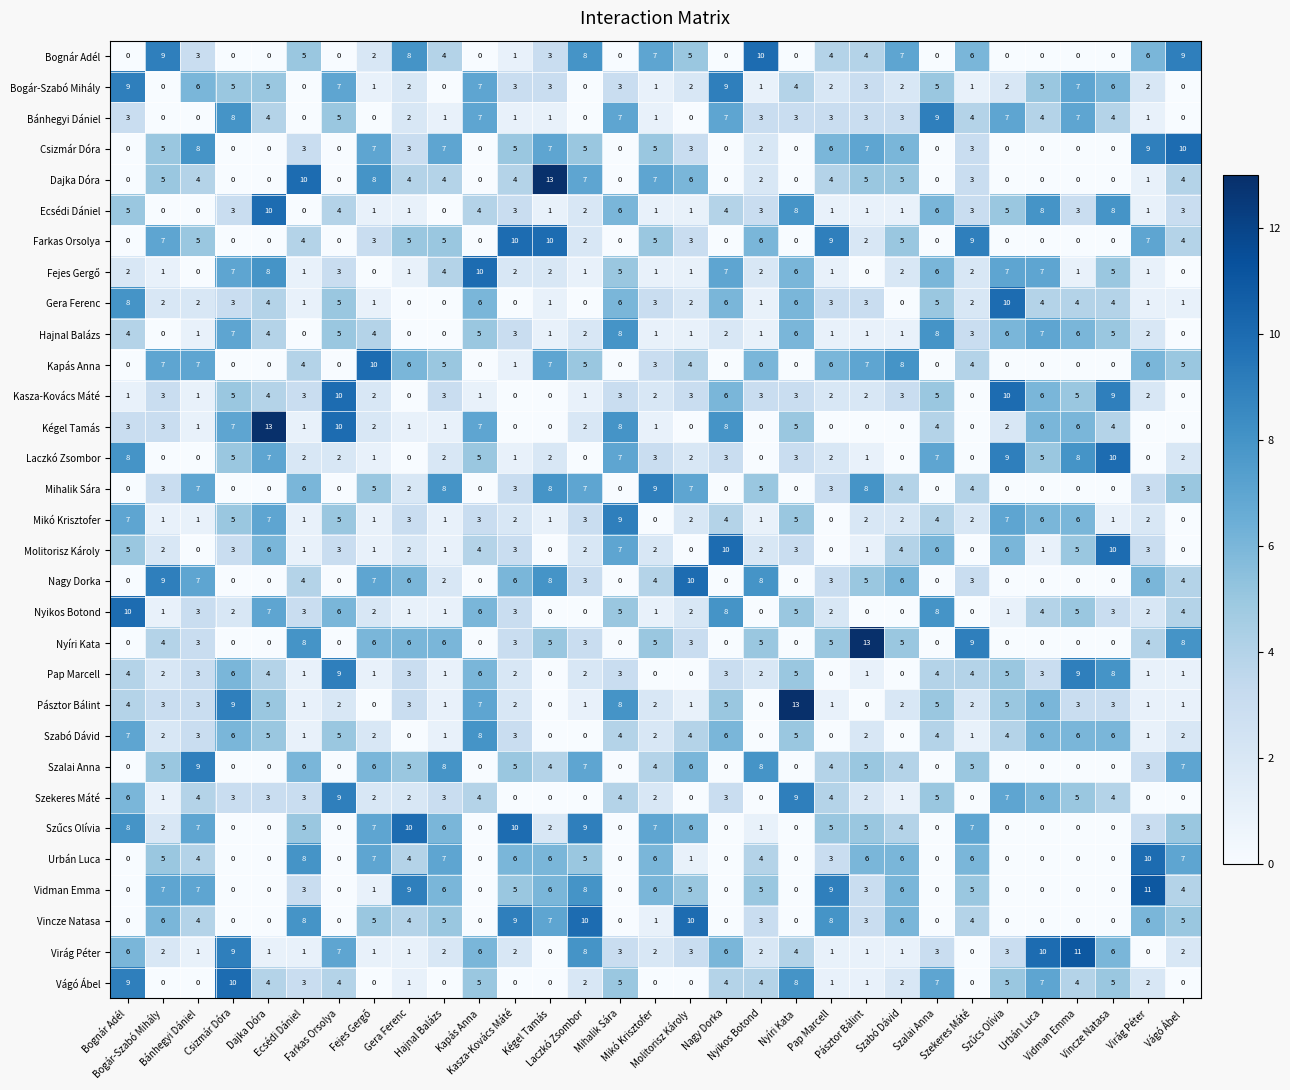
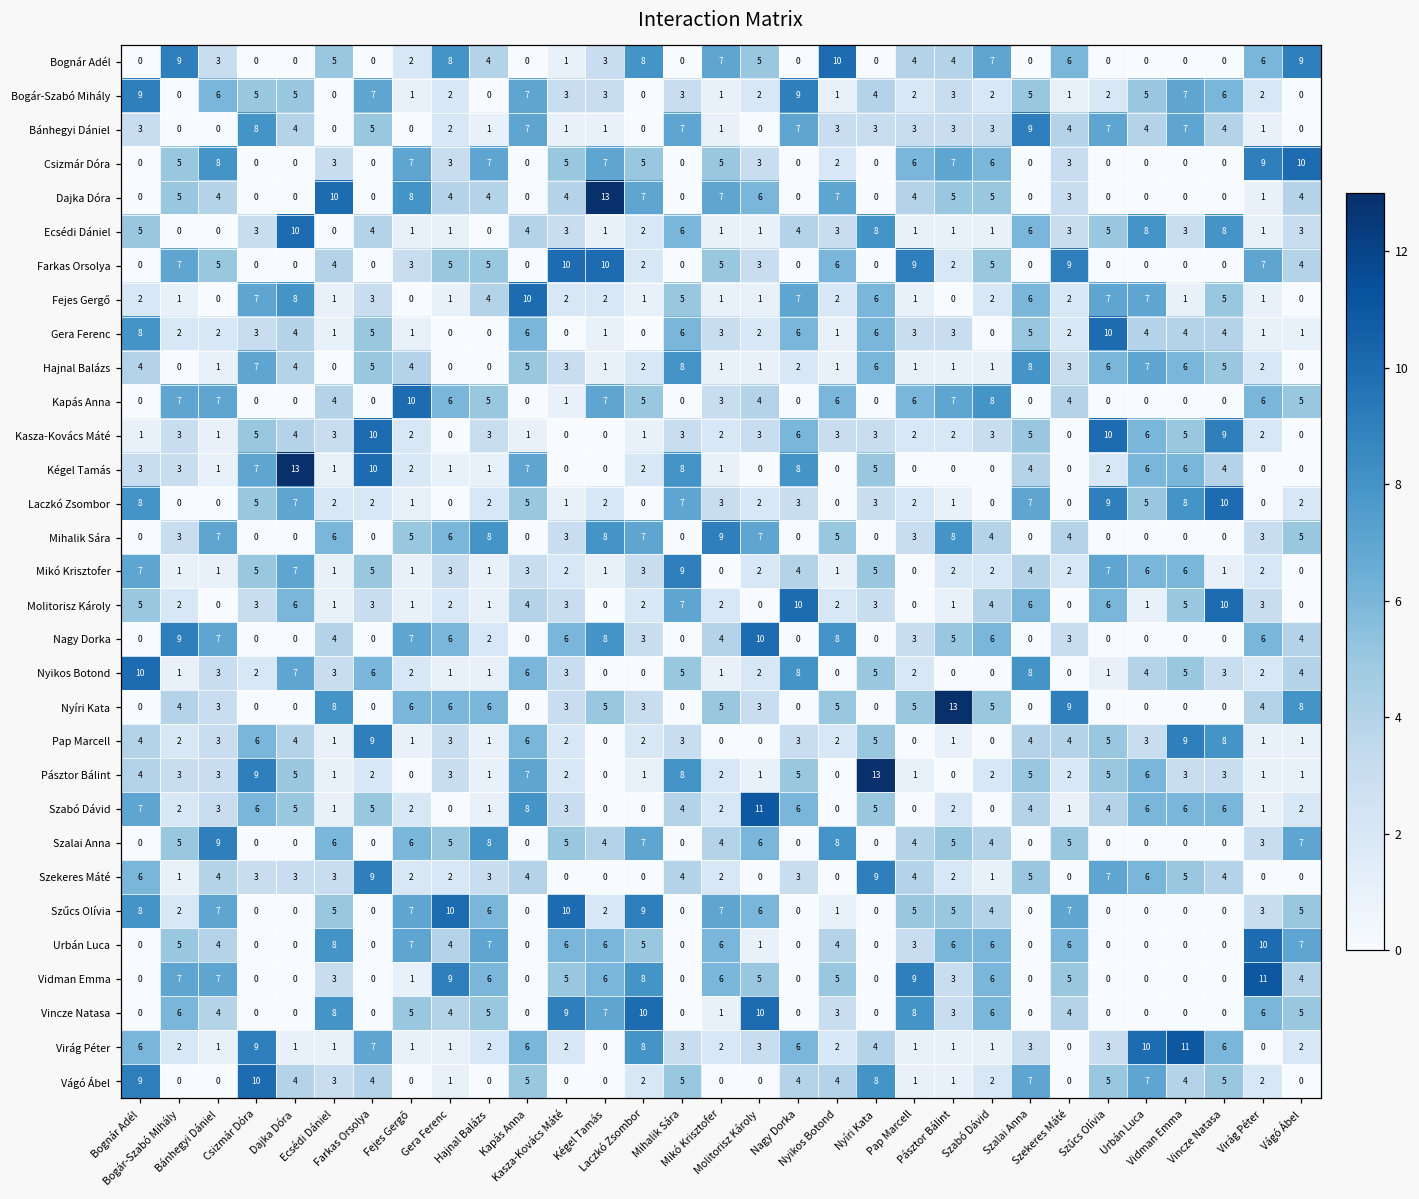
Dajka Dóra, Nyikos Botond: 2 -> 7
Mihalik Sára, Gera Ferenc: 2 -> 6
Szabó Dávid, Molitorisz Károly: 4 -> 11
